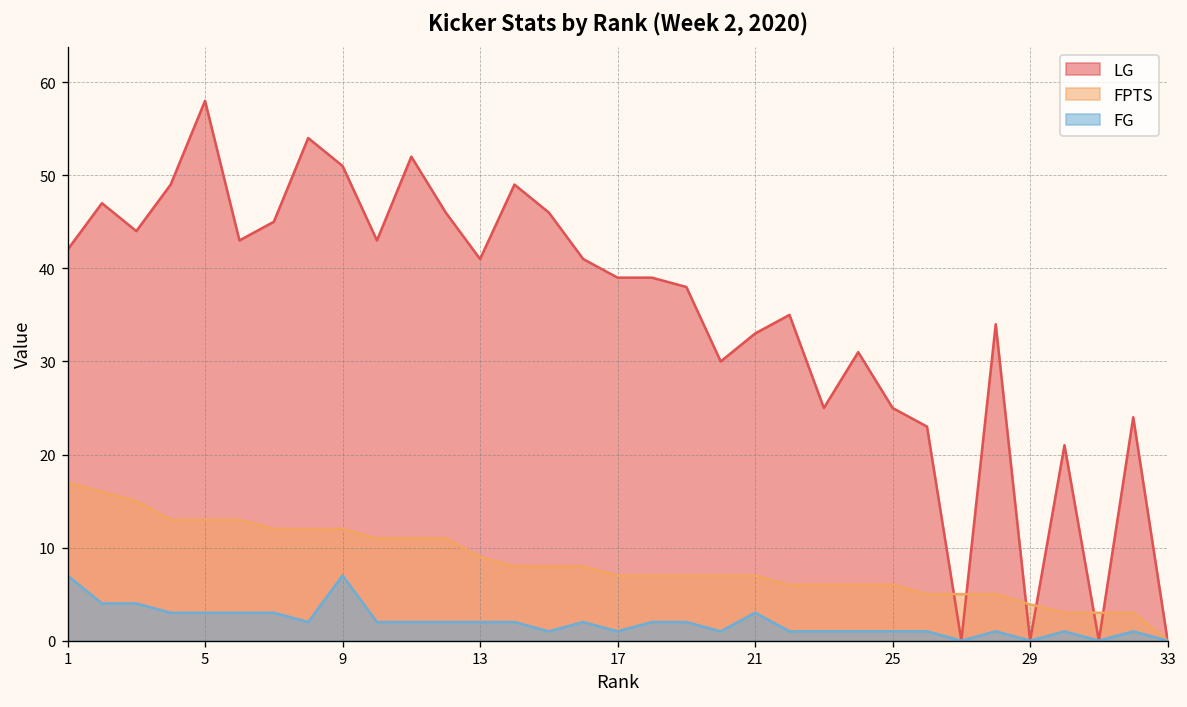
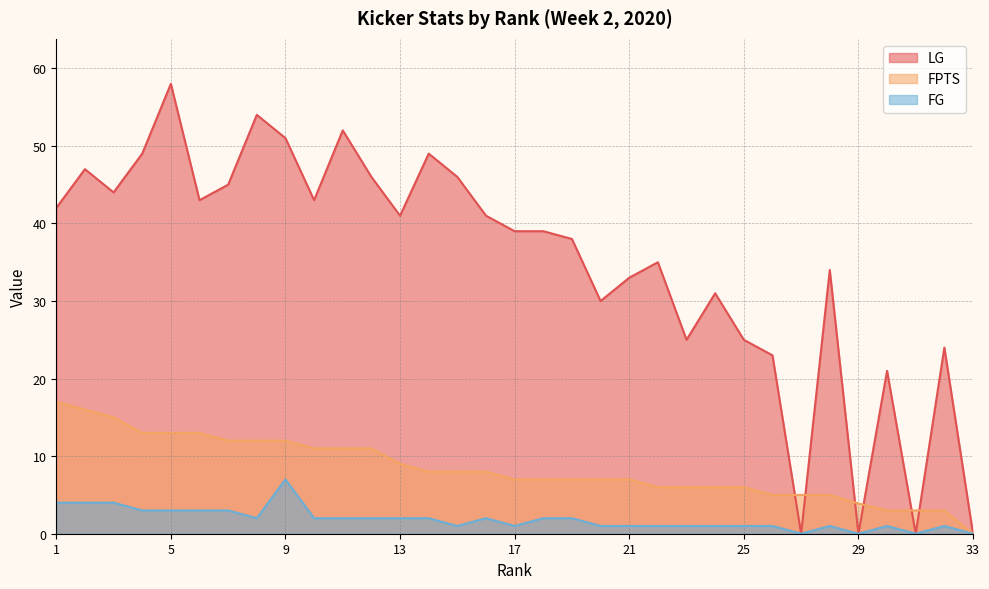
FG, 1: 7 -> 4
FG, 21: 3 -> 1
